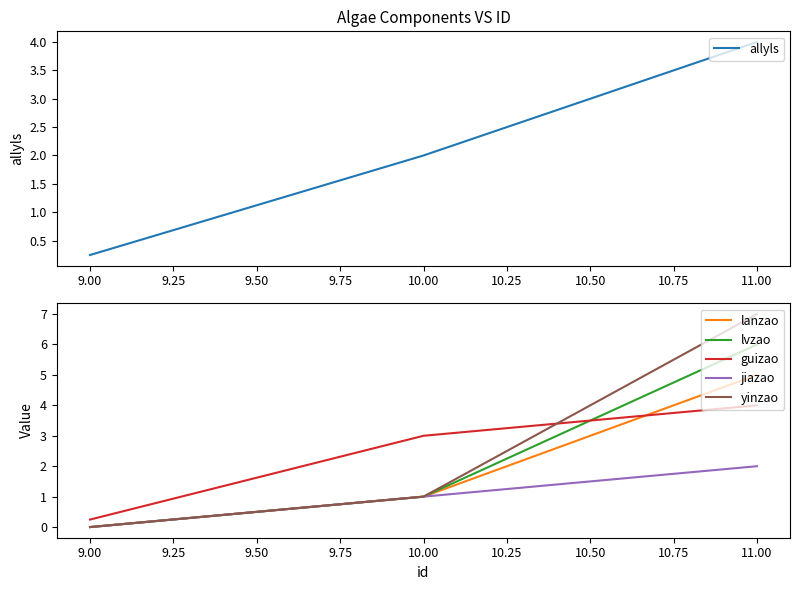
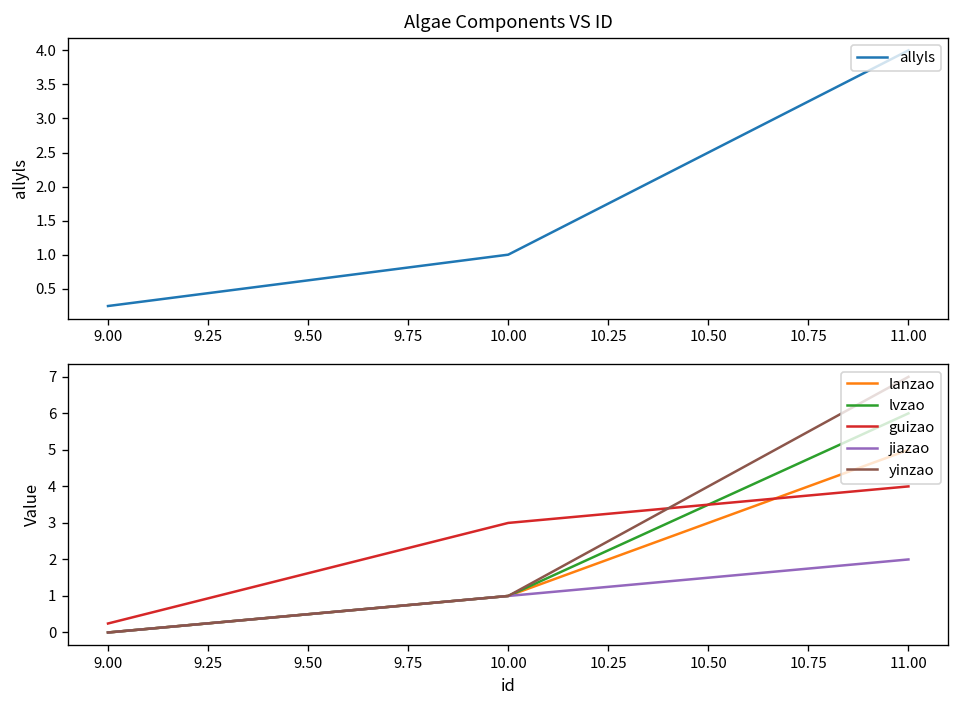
Algae Components VS ID, 10.00: 2 -> 1
